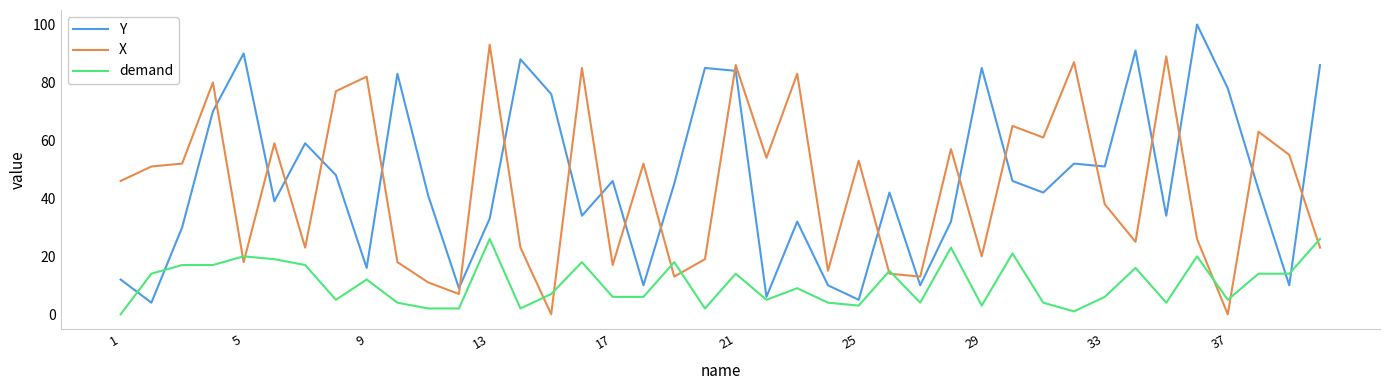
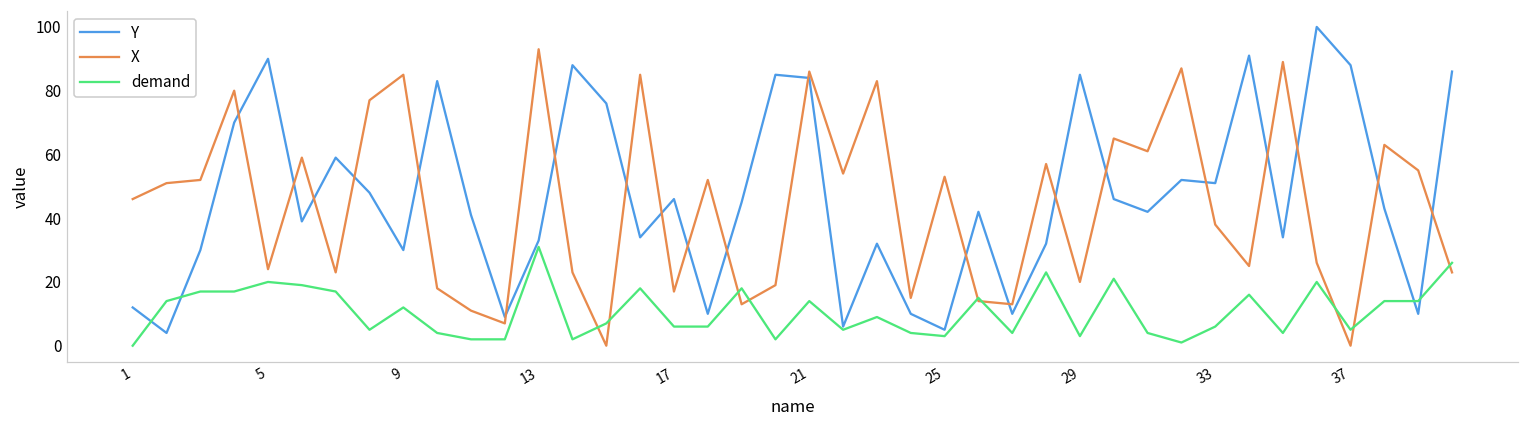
X, 5: 18 -> 24
Y, 9: 16 -> 30
X, 9: 82 -> 85
demand, 13: 26 -> 31
Y, 37: 78 -> 88
